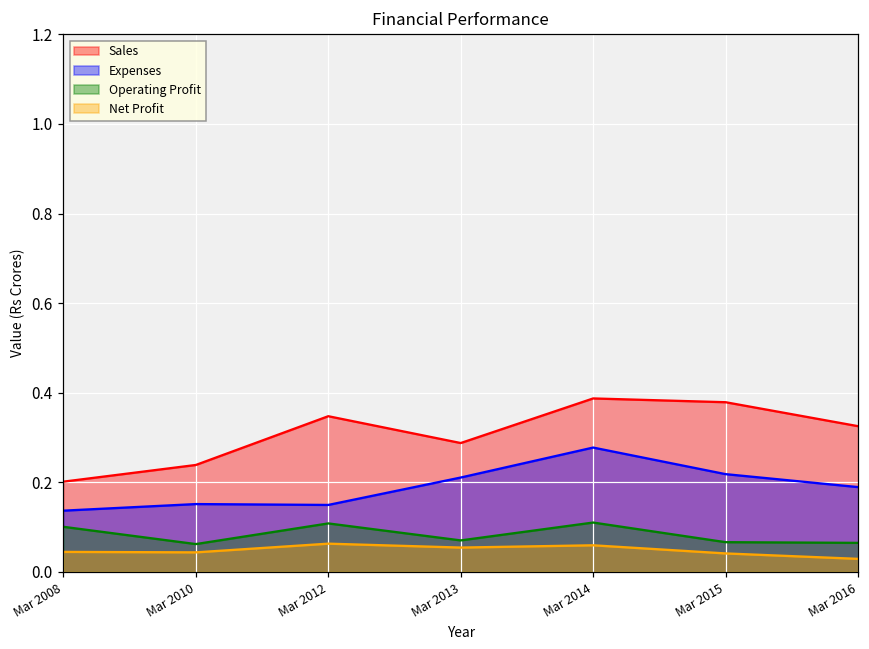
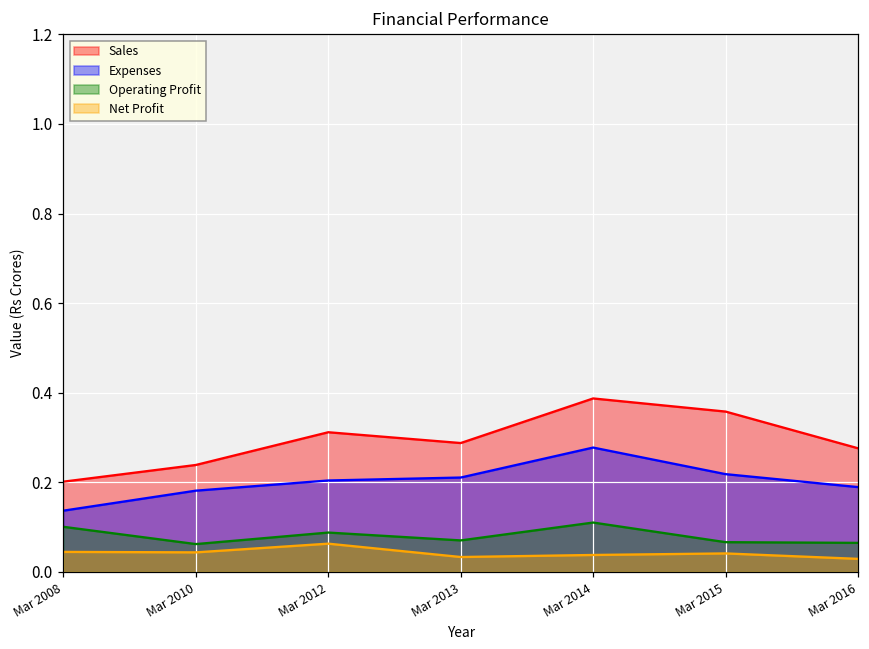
Expenses, Mar 2010: 0.15 -> 0.18
Sales, Mar 2012: 0.35 -> 0.31
Expenses, Mar 2012: 0.15 -> 0.20
Operating Profit, Mar 2012: 0.11 -> 0.09
Net Profit, Mar 2013: 0.05 -> 0.03
Net Profit, Mar 2014: 0.06 -> 0.04
Sales, Mar 2015: 0.38 -> 0.36
Sales, Mar 2016: 0.33 -> 0.28
